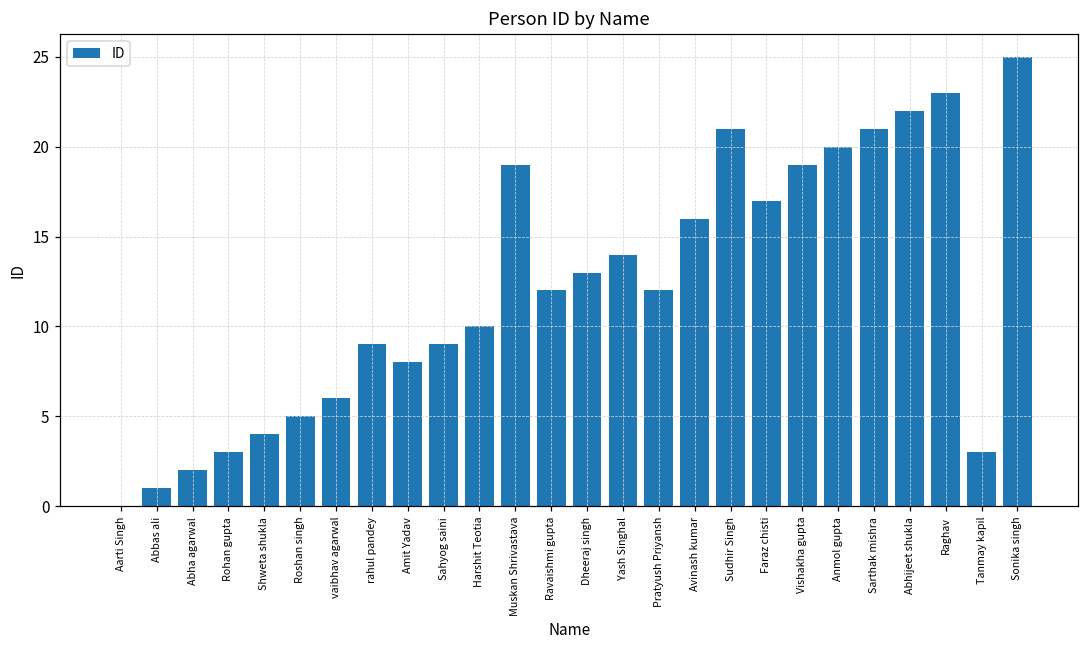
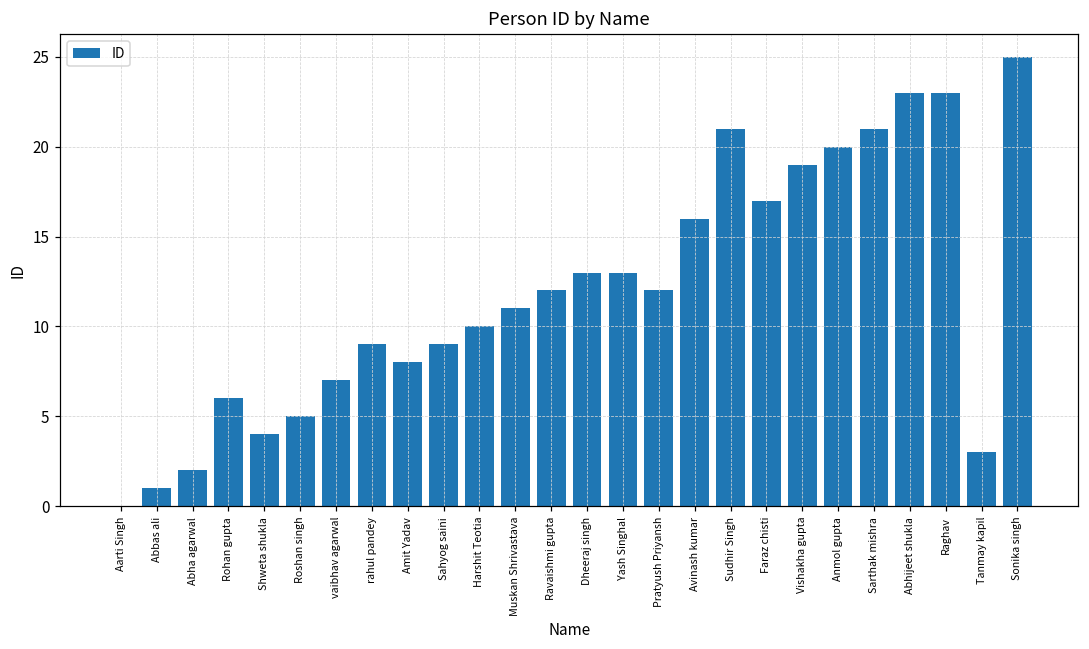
Rohan gupta: 3 -> 6
vaibhav agarwal: 6 -> 7
Muskan Shrivastava: 19 -> 11
Yash Singhal: 14 -> 13
Abhijeet shukla: 22 -> 23
